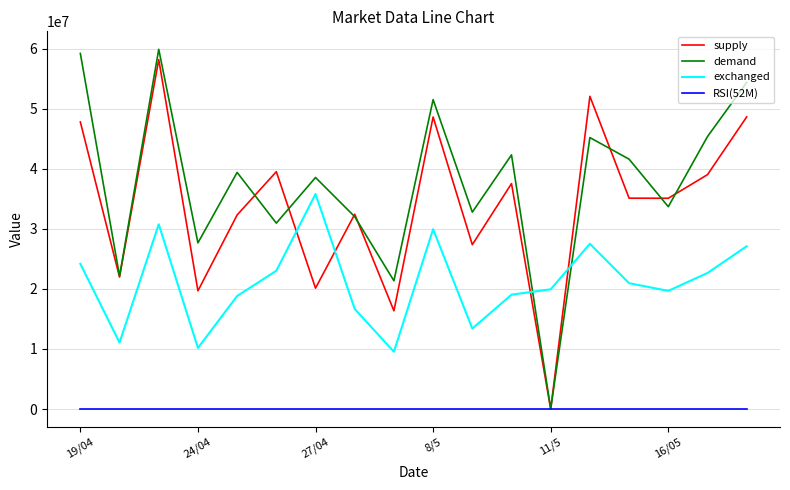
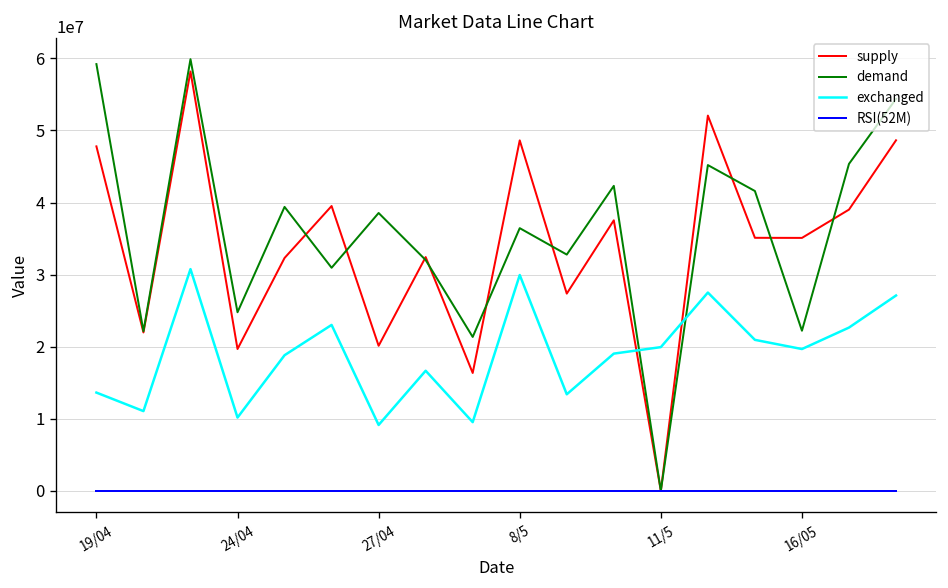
exchanged, 19/04: 24000000 -> 14000000
demand, 24/04: 28000000 -> 25000000
exchanged, 27/04: 36000000 -> 9000000
demand, 8/5: 52000000 -> 36000000
demand, 16/05: 34000000 -> 22000000
